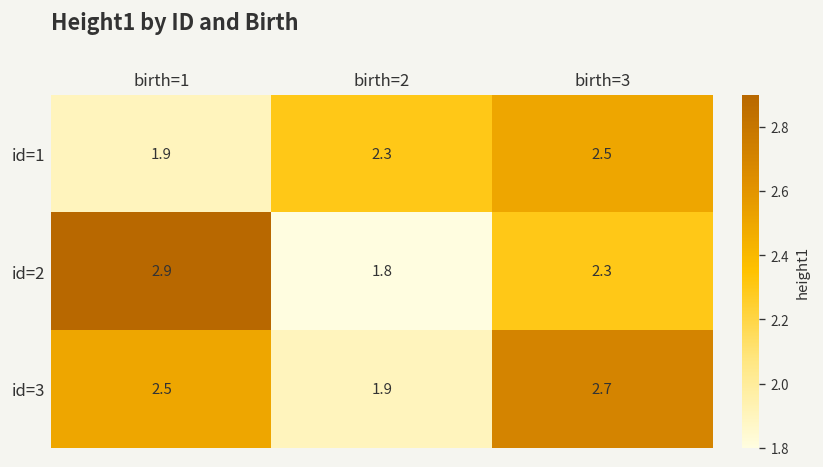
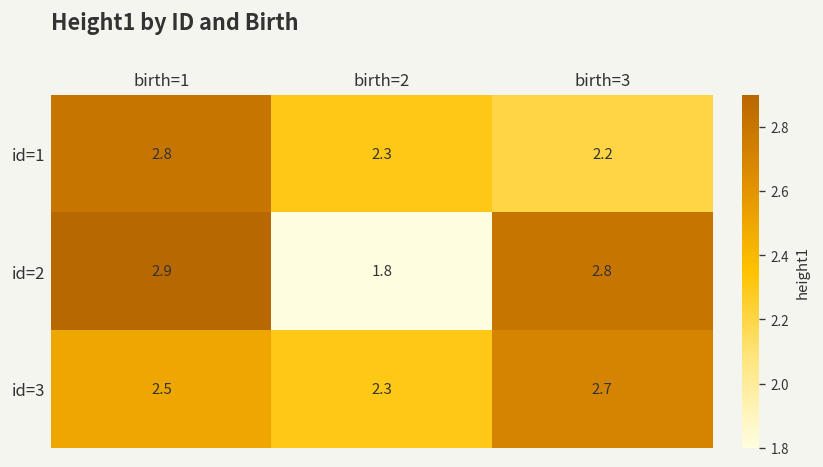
id=1, birth=1: 1.9 -> 2.8
id=1, birth=3: 2.5 -> 2.2
id=2, birth=3: 2.3 -> 2.8
id=3, birth=2: 1.9 -> 2.3
